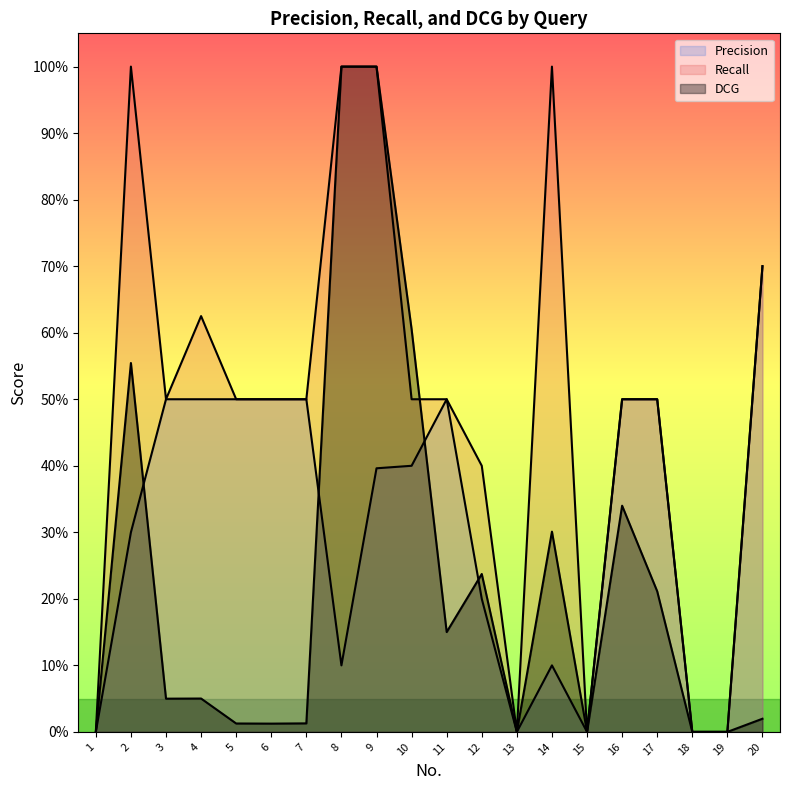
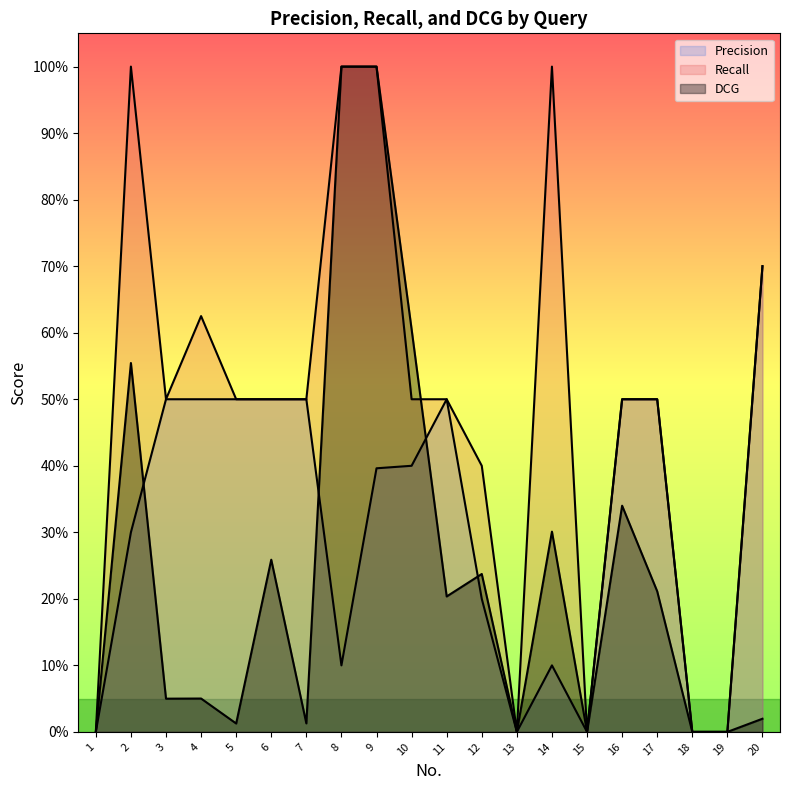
DCG, 6: 1% -> 26%
DCG, 11: 15% -> 20%
